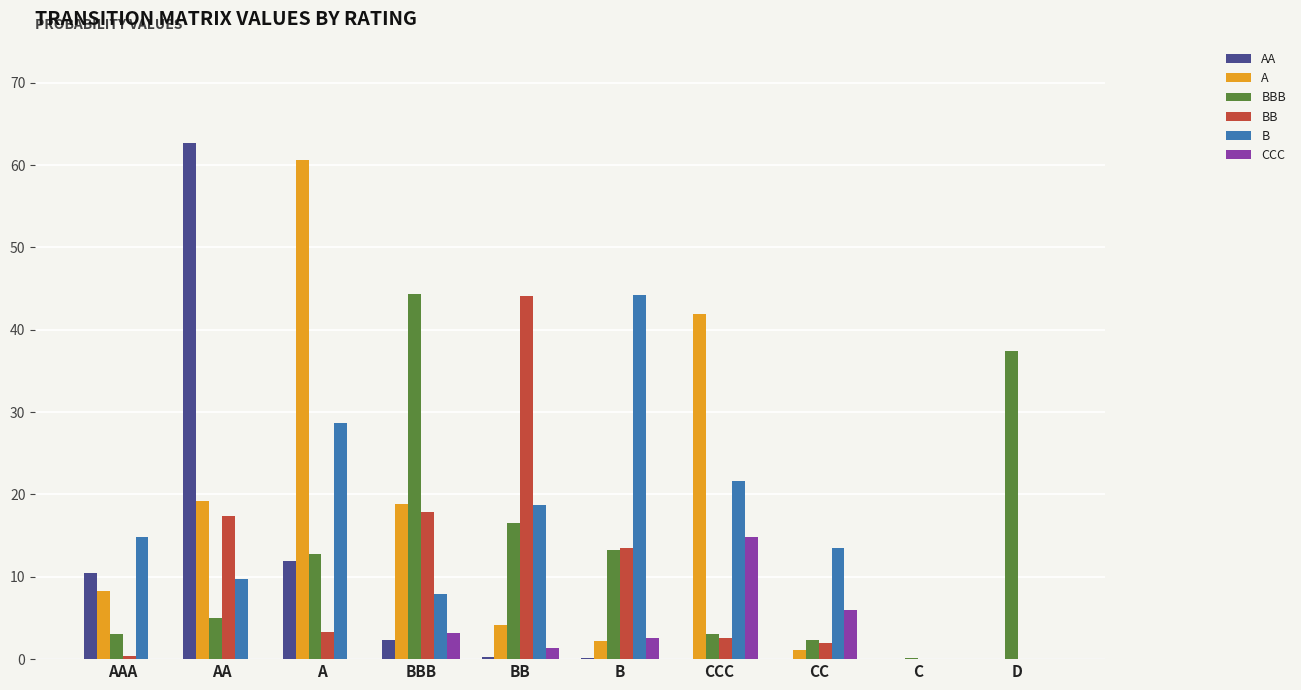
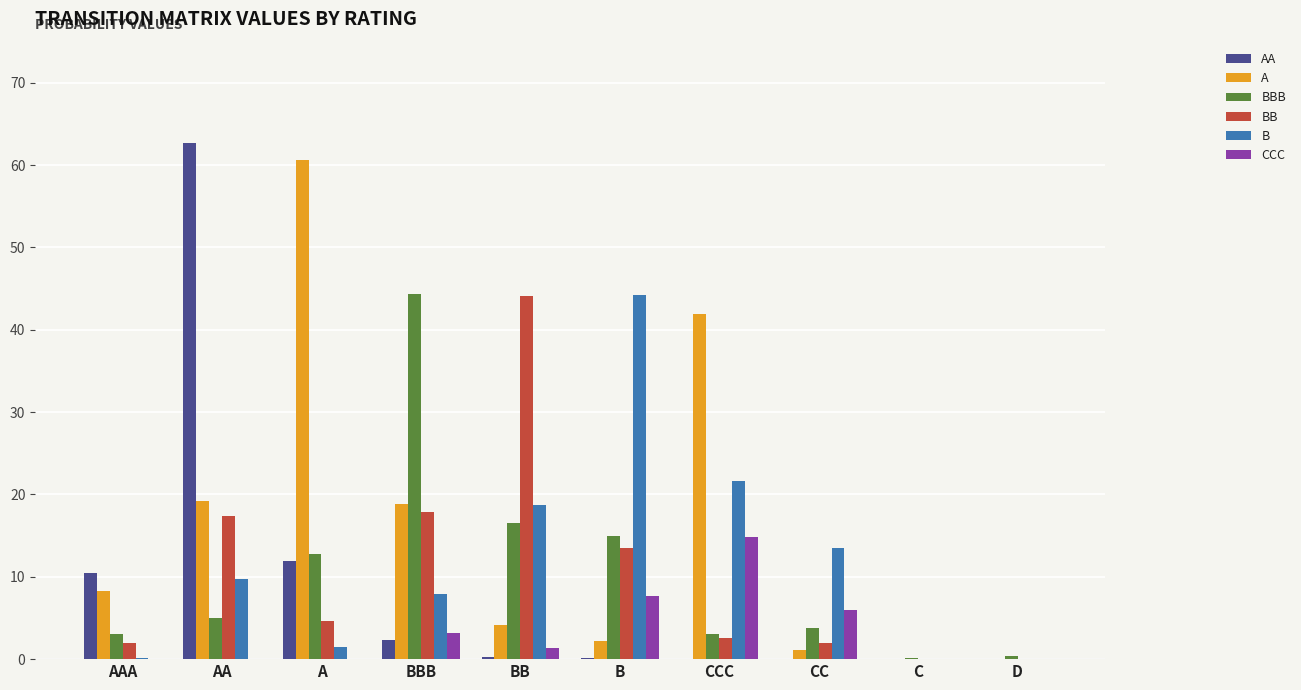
BB, AAA: 0 -> 2
B, AAA: 15 -> 0
BB, A: 3 -> 5
B, A: 29 -> 1
BBB, B: 13 -> 15
CCC, B: 3 -> 8
BBB, CC: 2 -> 4
BBB, D: 37 -> 0
